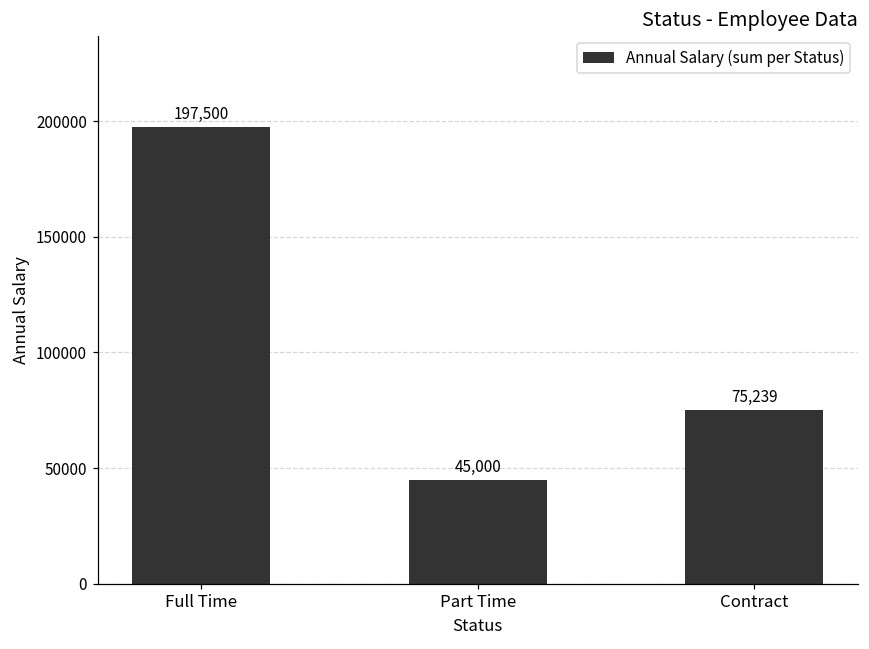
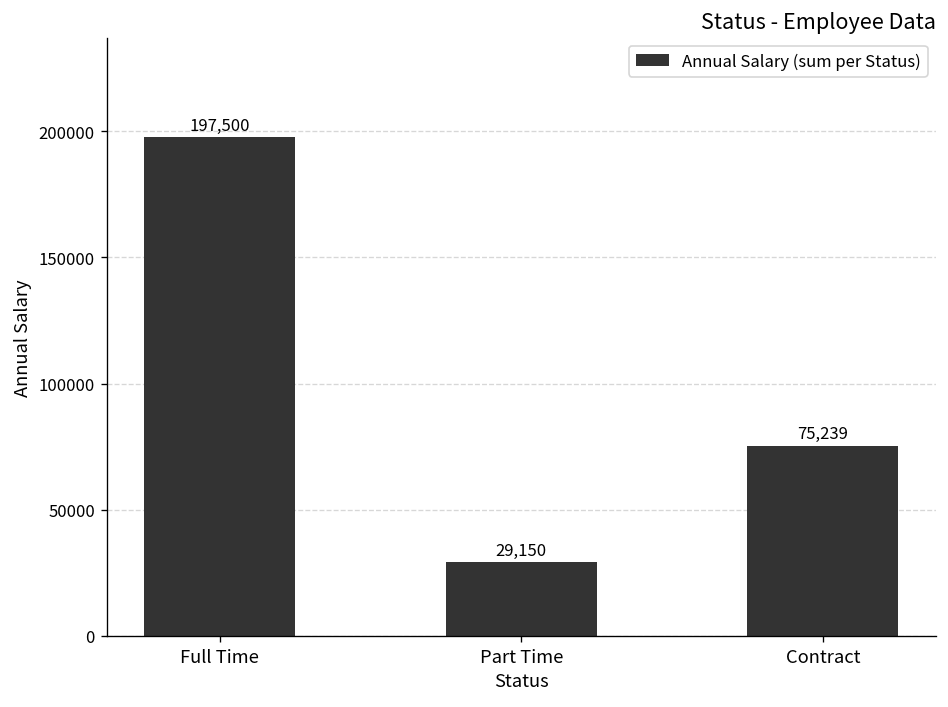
Part Time: 45,000 -> 29,150
